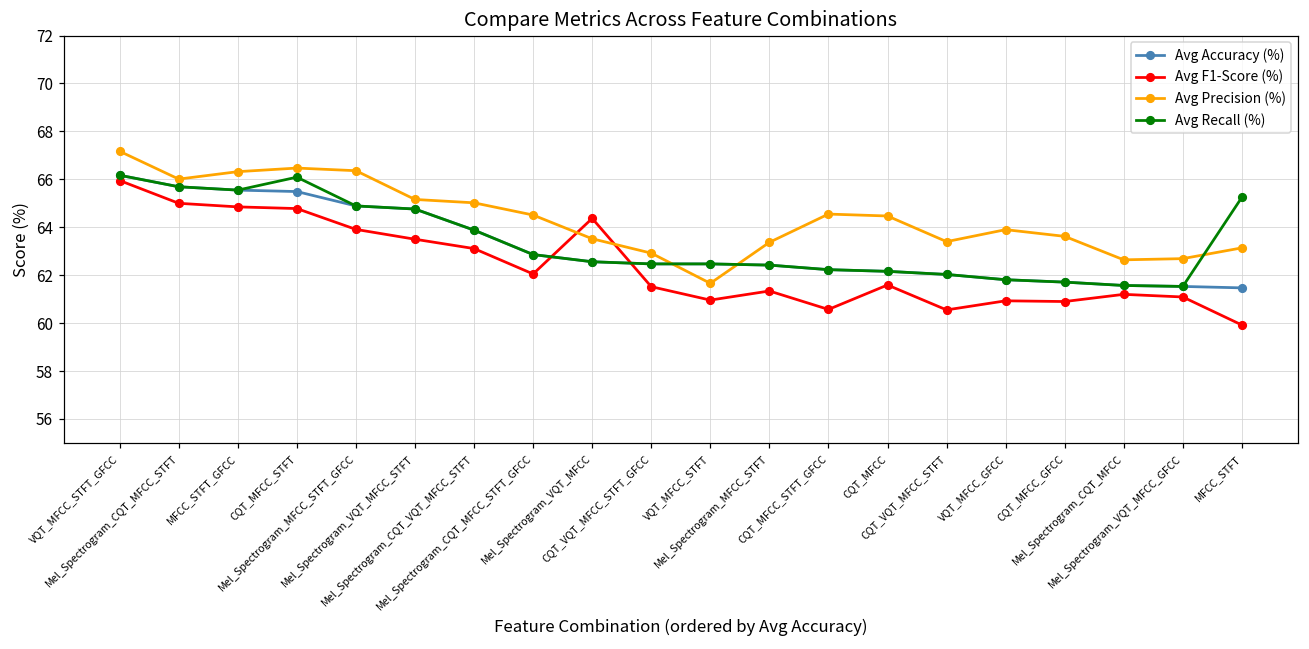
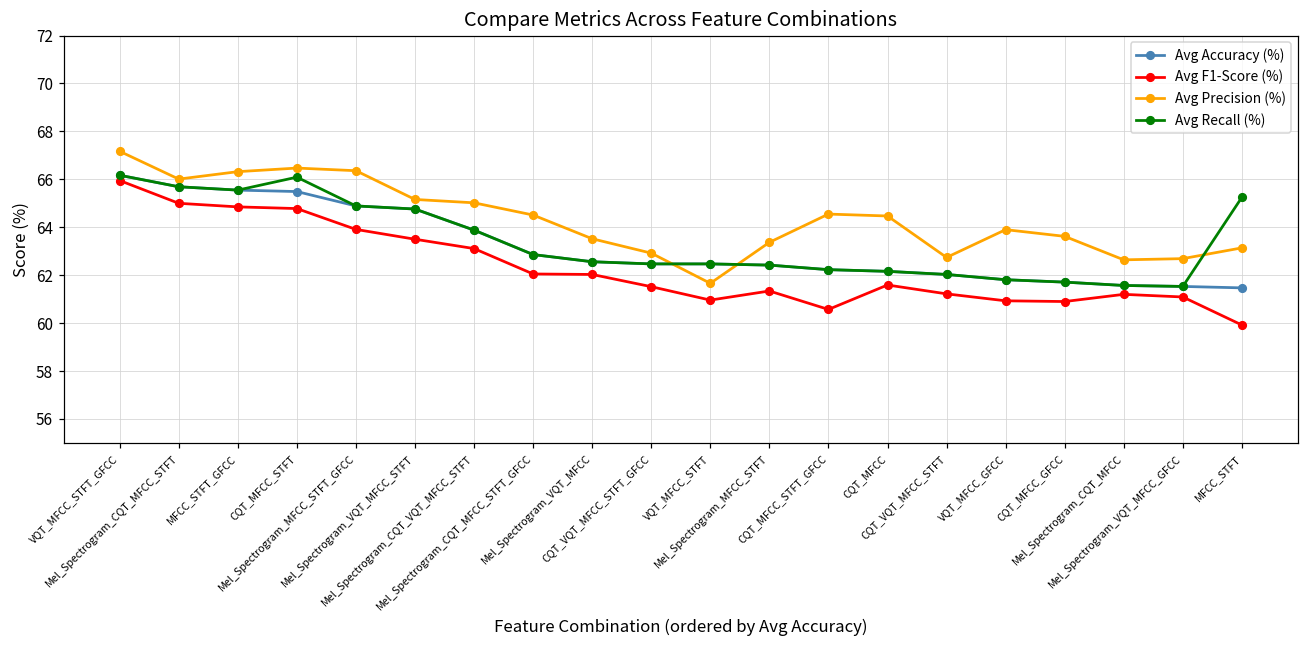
Avg F1-Score (%), Mel_Spectrogram_VQT_MFCC: 64.4 -> 62.0
Avg F1-Score (%), CQT_VQT_MFCC_STFT: 60.6 -> 61.2
Avg Precision (%), CQT_VQT_MFCC_STFT: 63.4 -> 62.7
